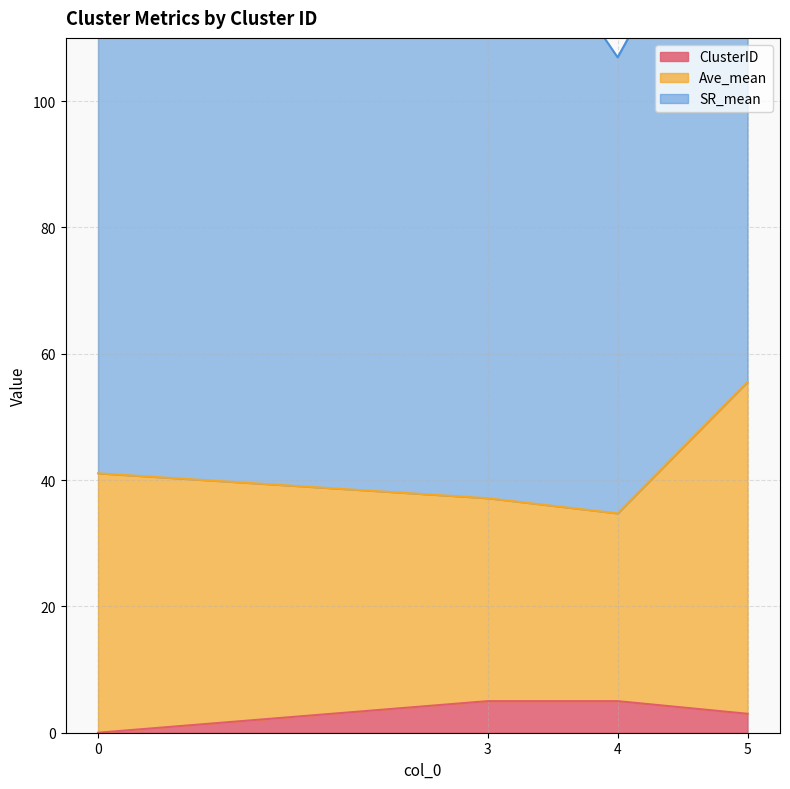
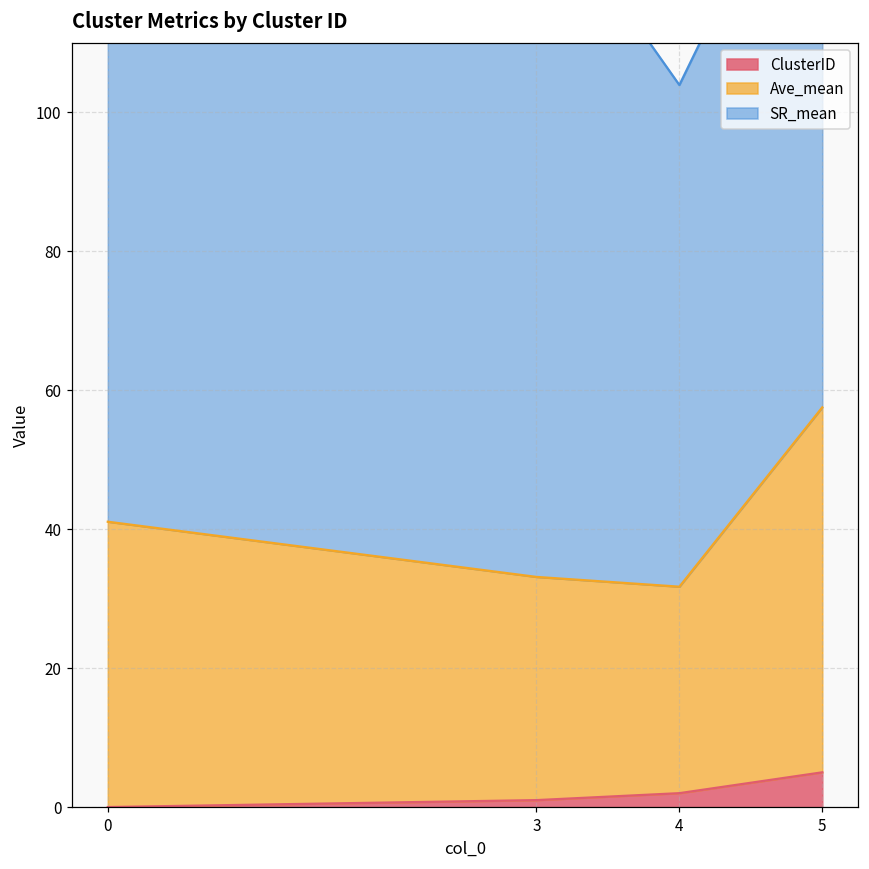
ClusterID, 3: 5 -> 1
ClusterID, 4: 5 -> 2
ClusterID, 5: 3 -> 5
